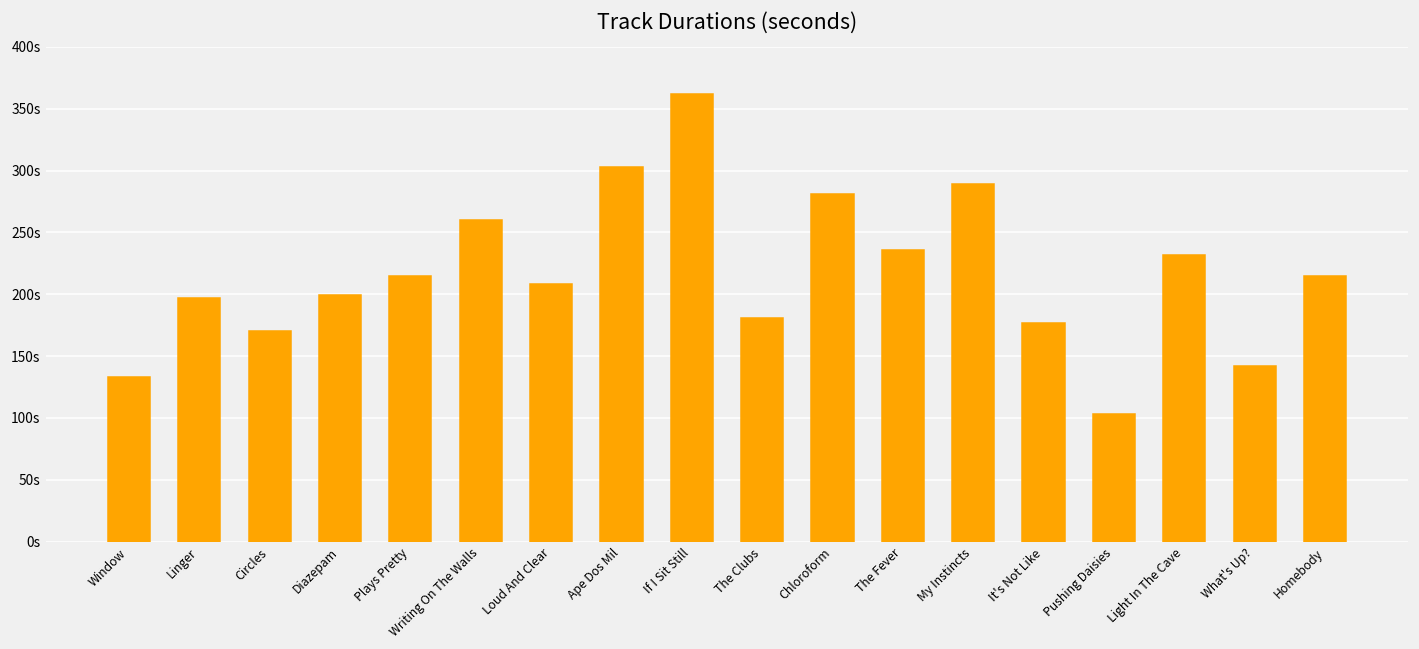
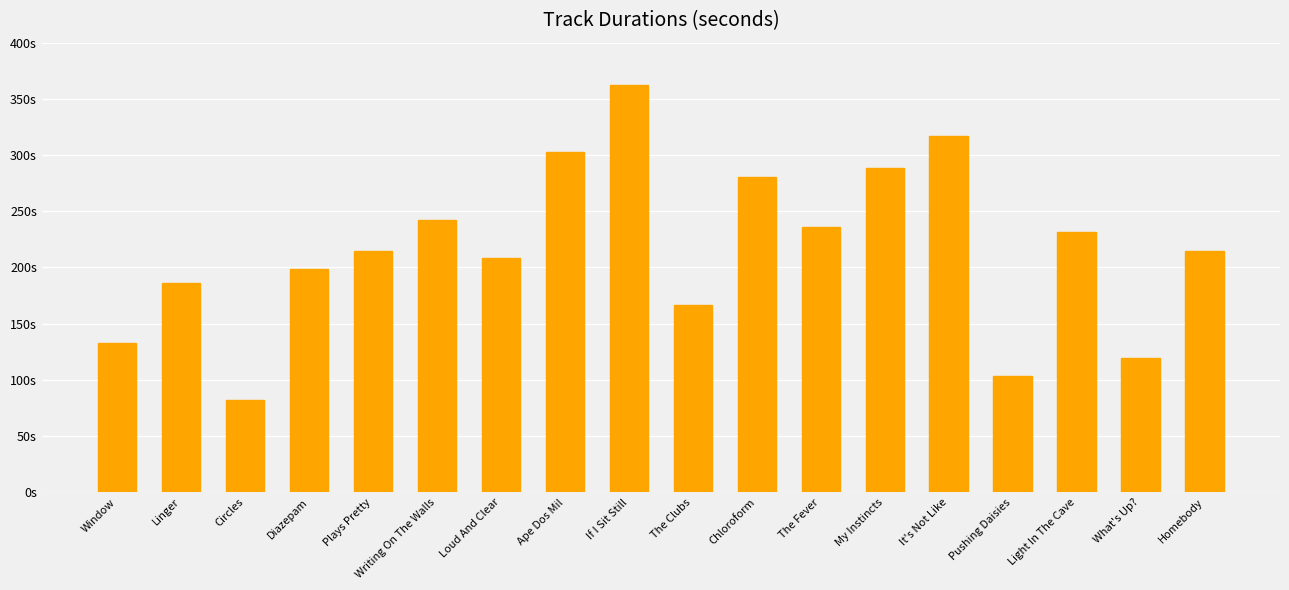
Linger: 197s -> 186s
Circles: 170s -> 82s
Writing On The Walls: 260s -> 242s
The Clubs: 181s -> 166s
It's Not Like: 177s -> 317s
What's Up?: 142s -> 120s
